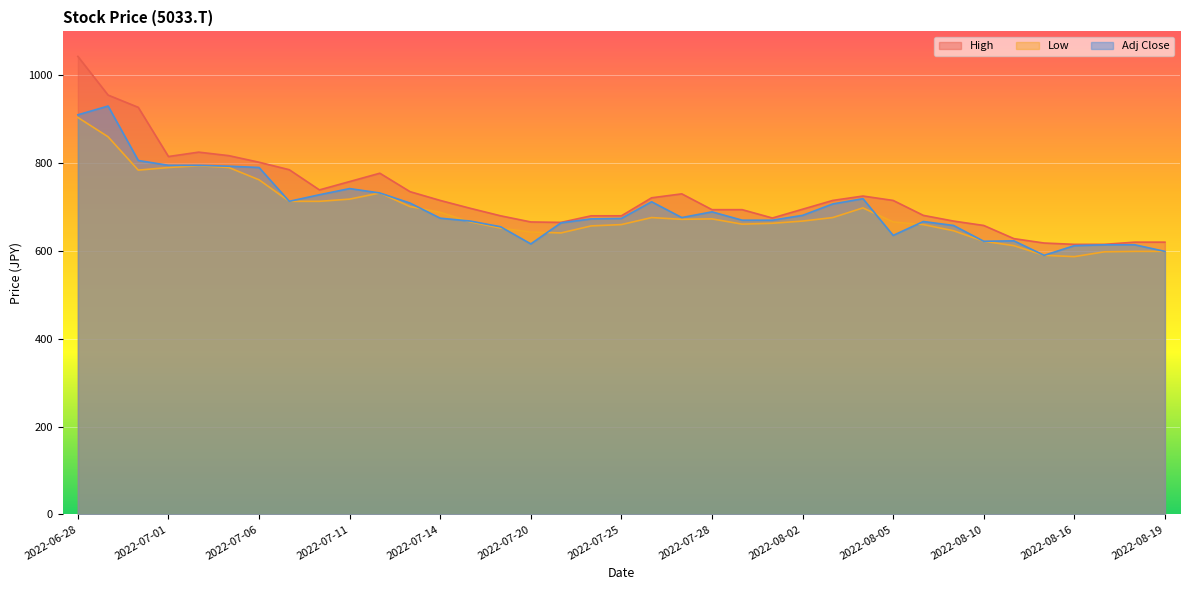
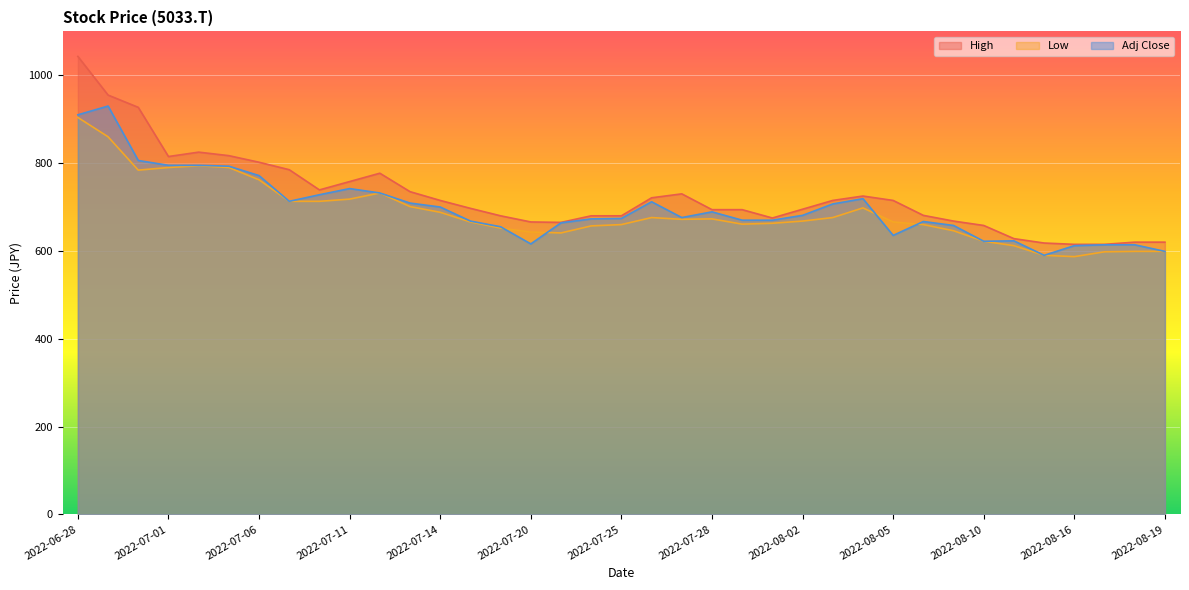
Adj Close, 2022-07-06: 790 -> 770
Adj Close, 2022-07-14: 670 -> 700
